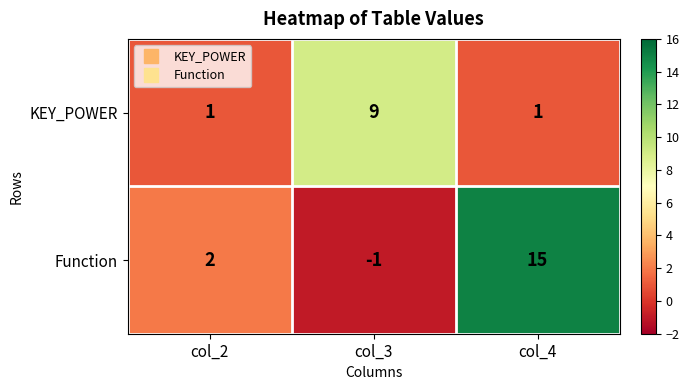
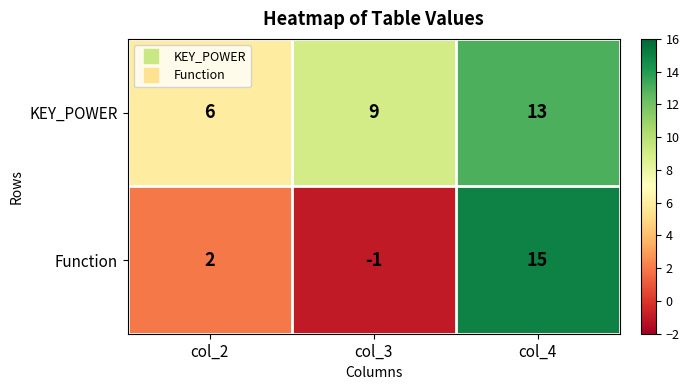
KEY_POWER, col_2: 1 -> 6
KEY_POWER, col_4: 1 -> 13
